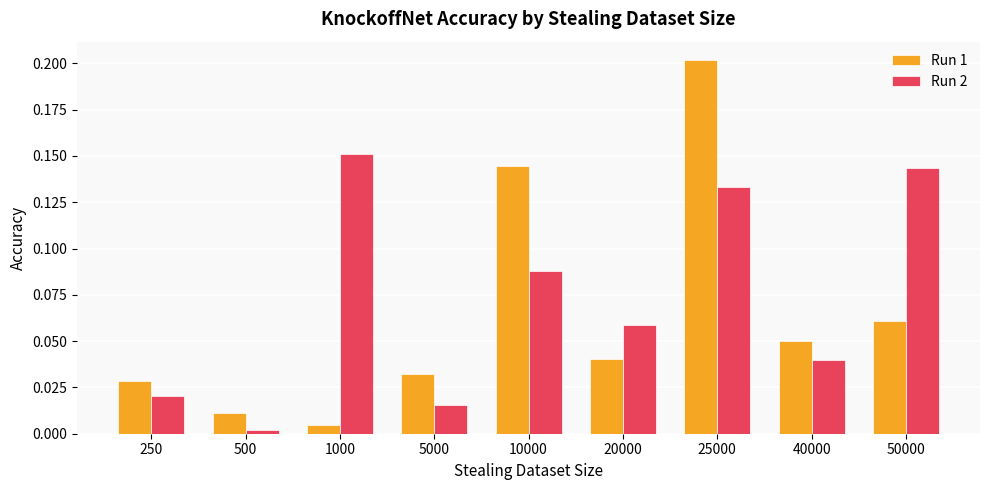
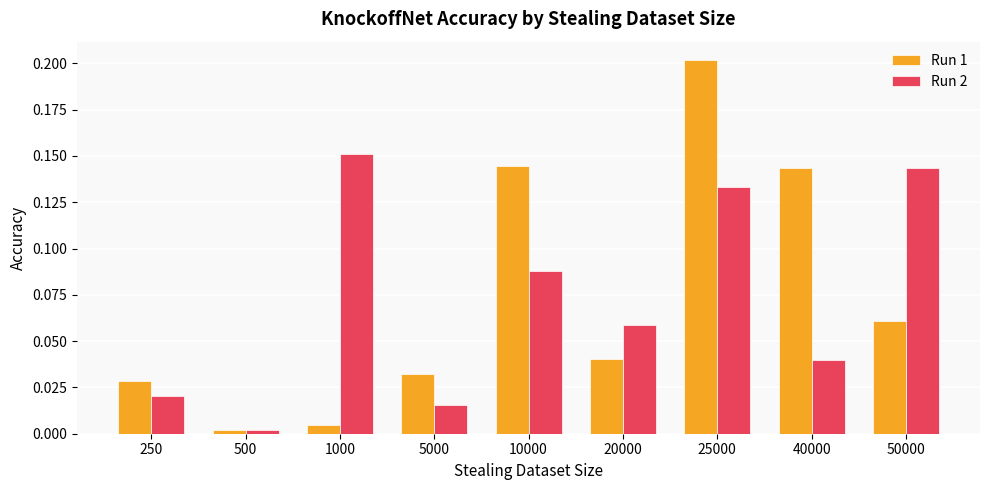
Run 1, 500: 0.011 -> 0.002
Run 1, 40000: 0.050 -> 0.144
